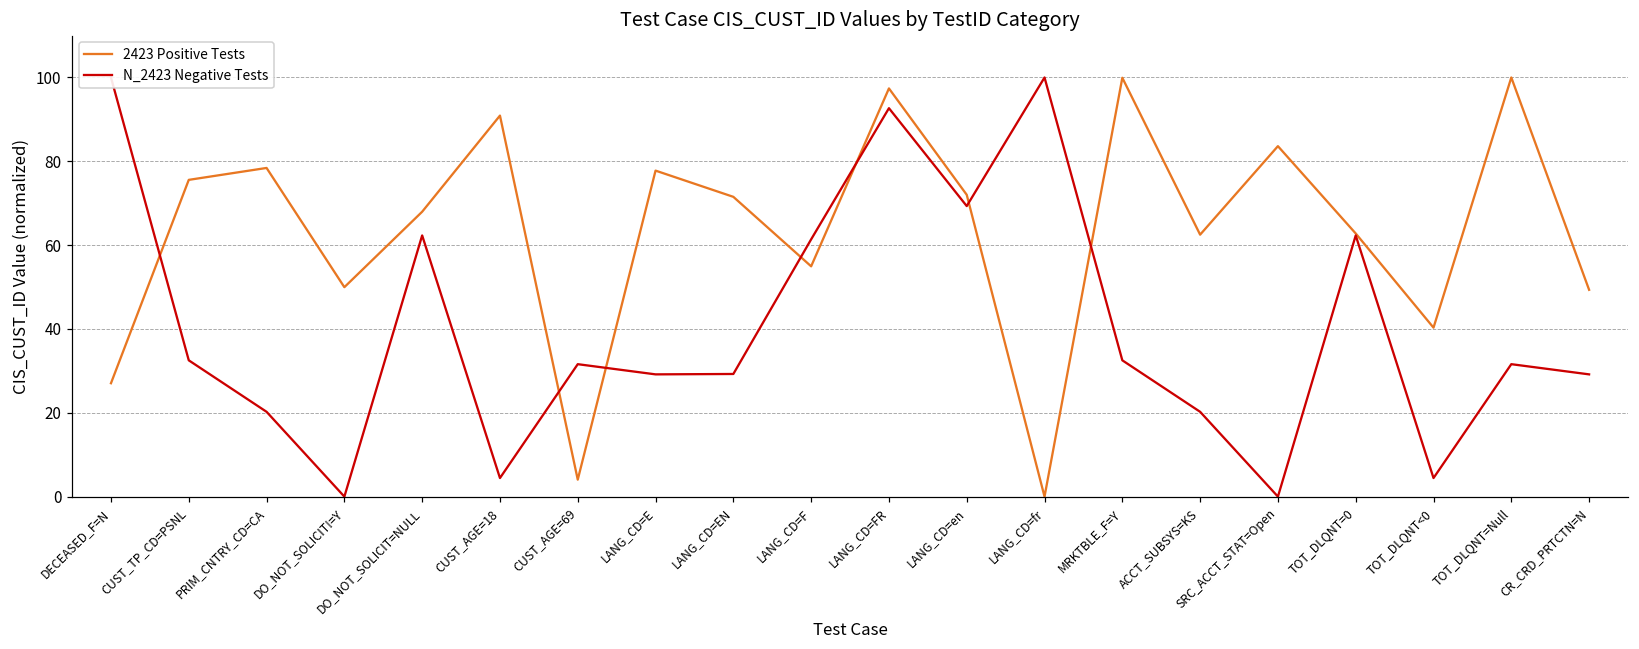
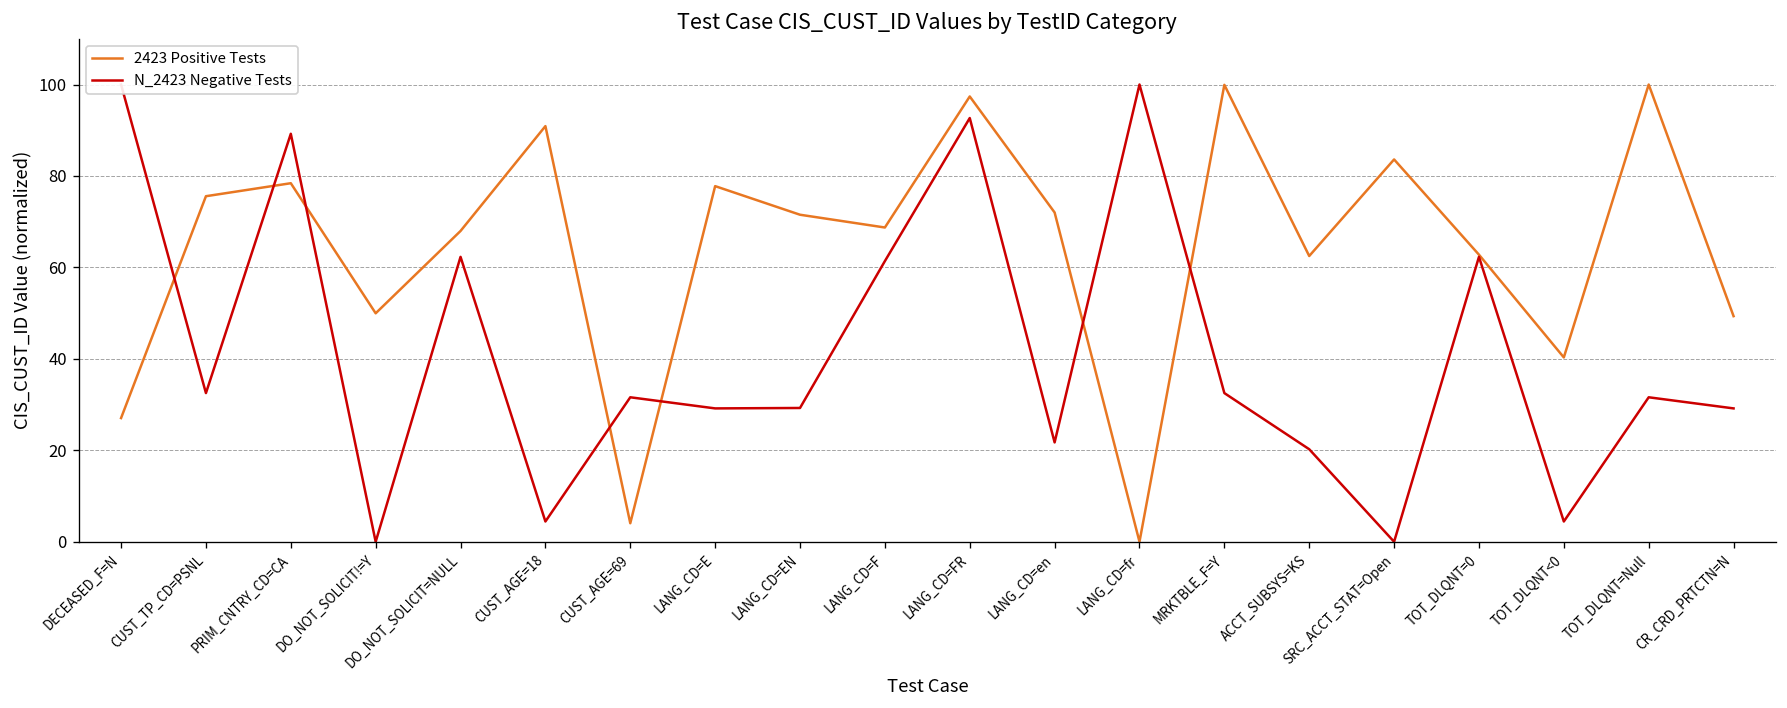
N_2423 Negative Tests, PRIM_CNTRY_CD=CA: 20 -> 89
2423 Positive Tests, LANG_CD=F: 55 -> 69
N_2423 Negative Tests, LANG_CD=en: 69 -> 22
